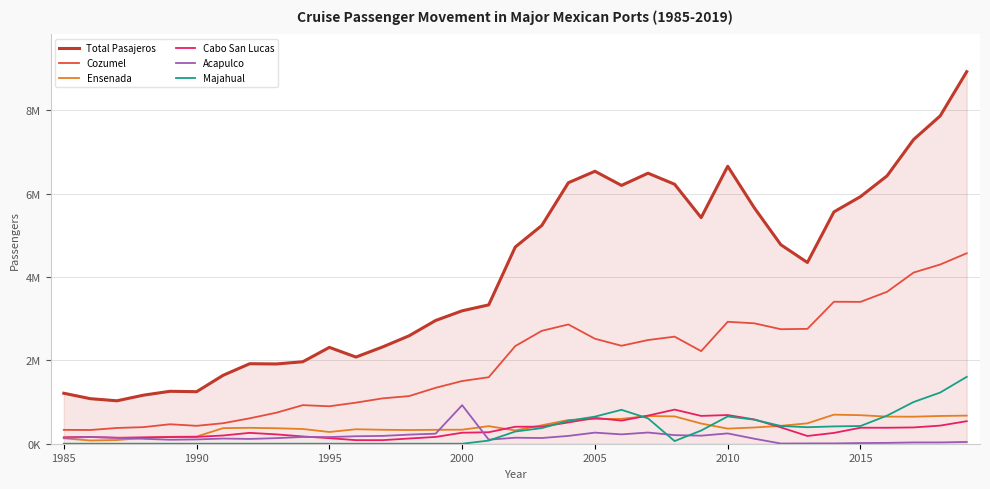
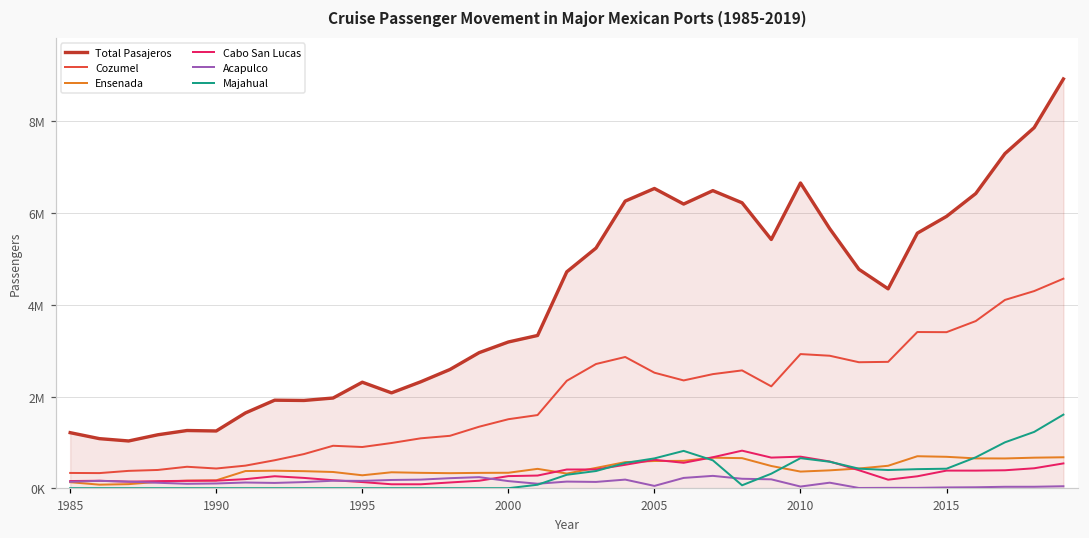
Acapulco, 2000: 900000 -> 200000
Acapulco, 2005: 300000 -> 0
Acapulco, 2010: 200000 -> 0
